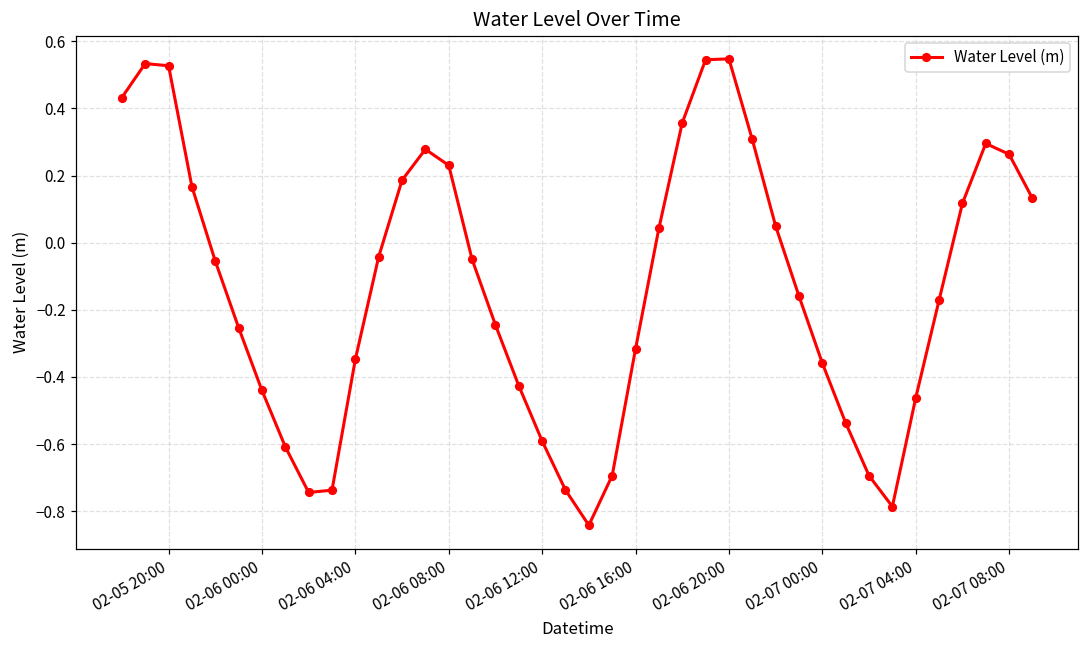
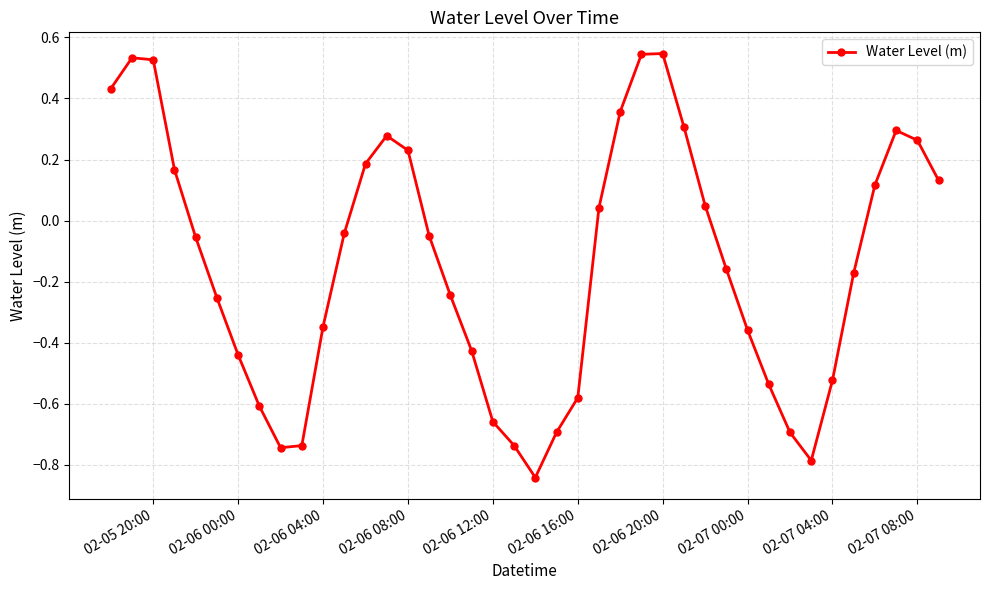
02-06 12:00: -0.59 -> -0.66
02-06 16:00: -0.32 -> -0.58
02-07 04:00: -0.46 -> -0.52
